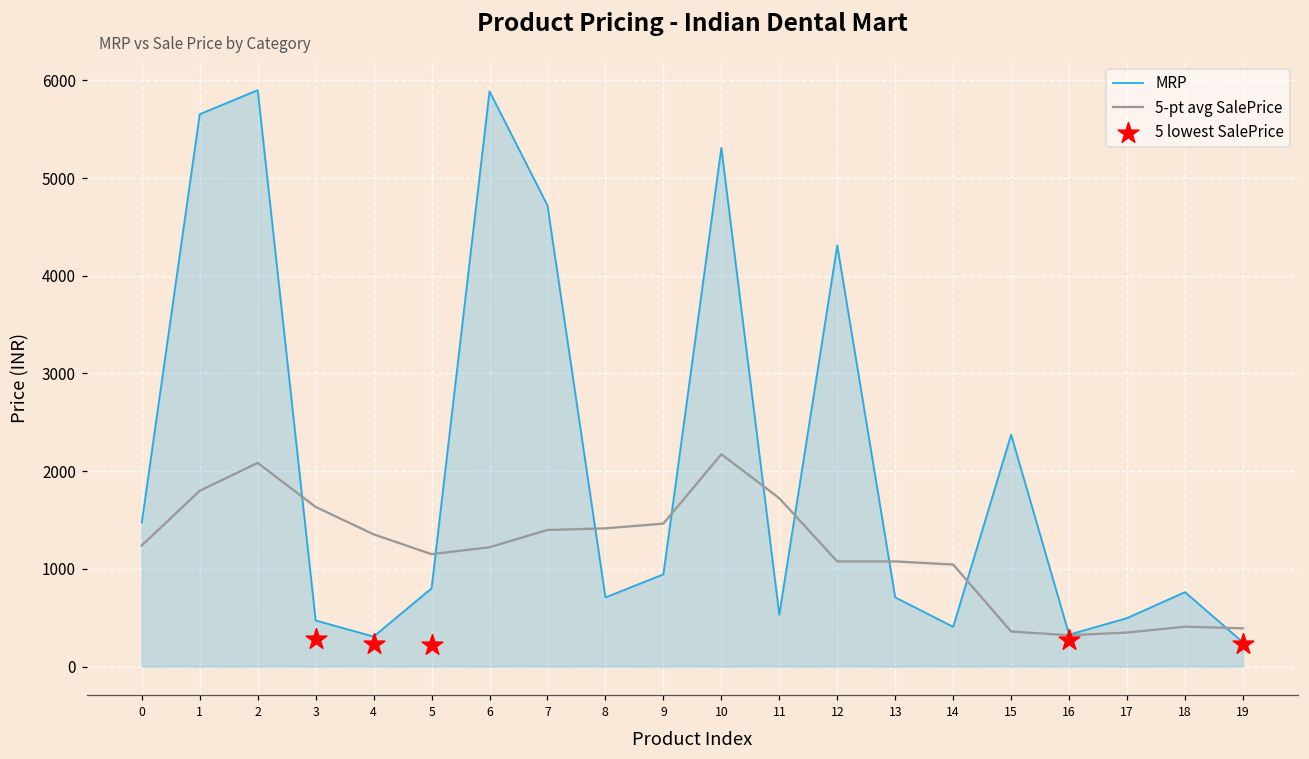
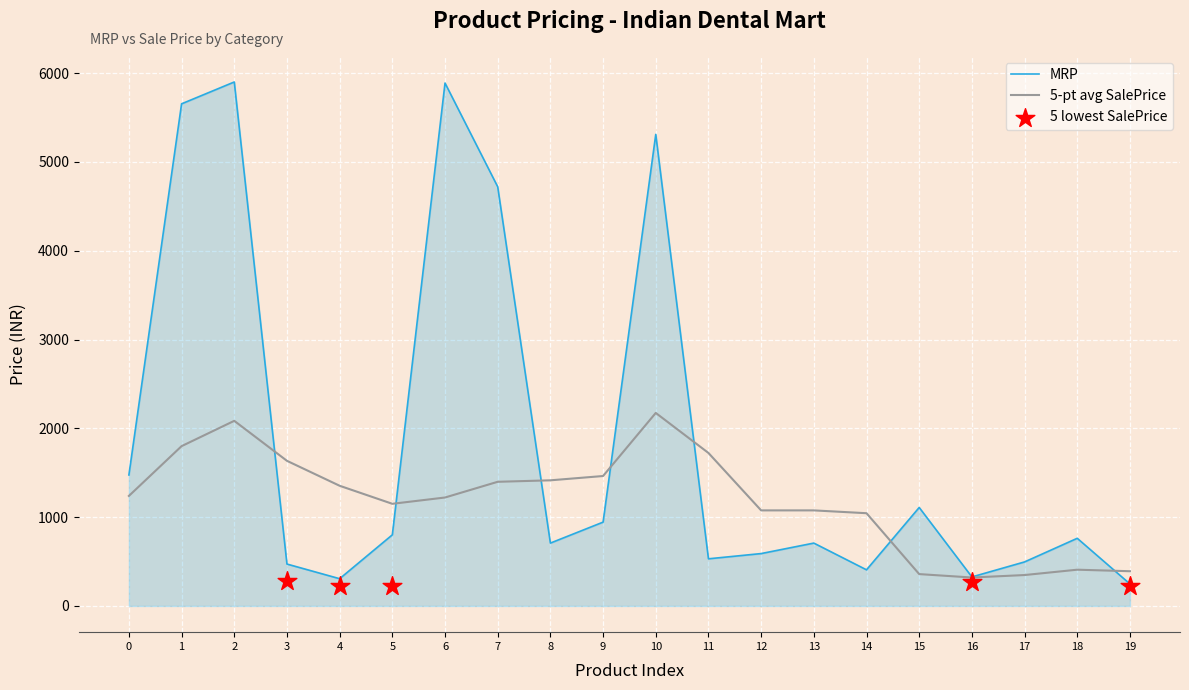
MRP, 12: 4300 -> 600
MRP, 15: 2400 -> 1100
